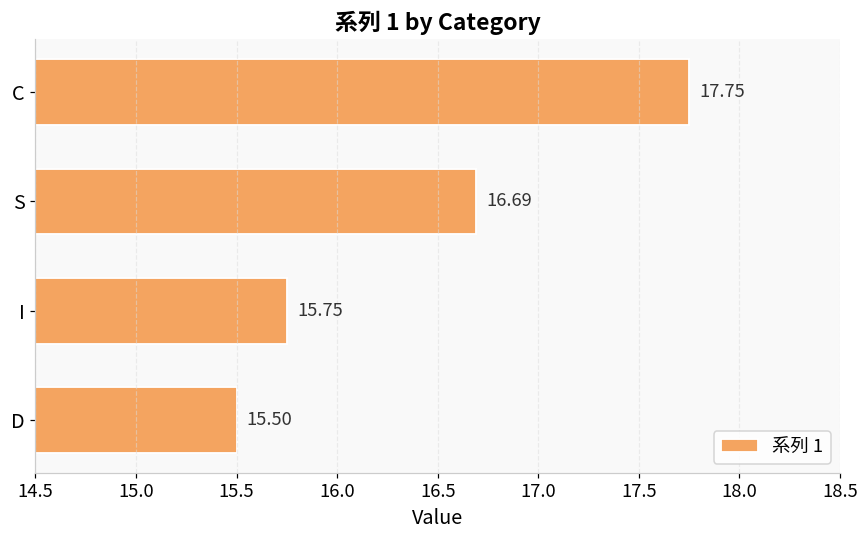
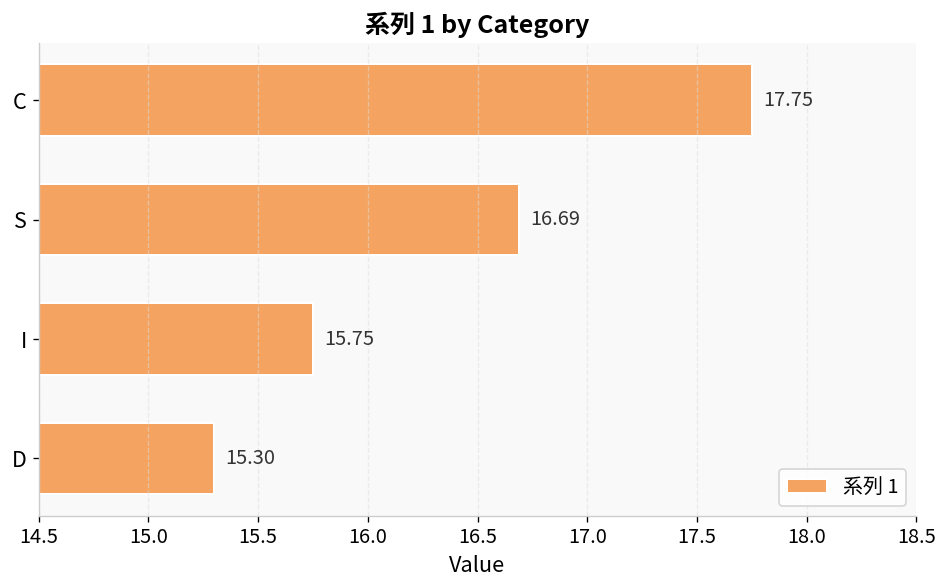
D: 15.50 -> 15.30
